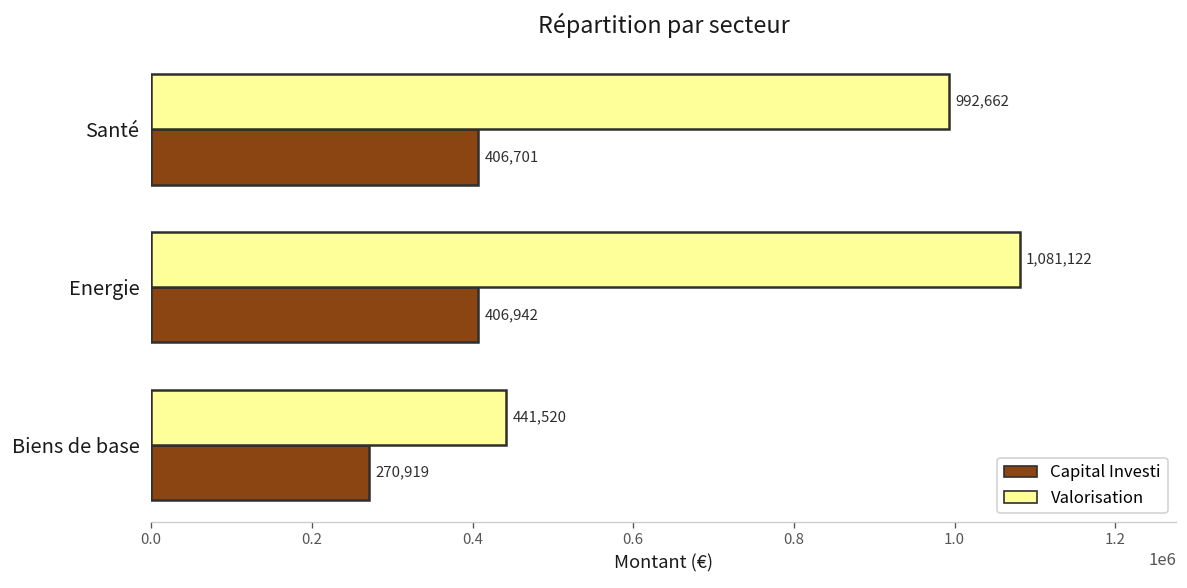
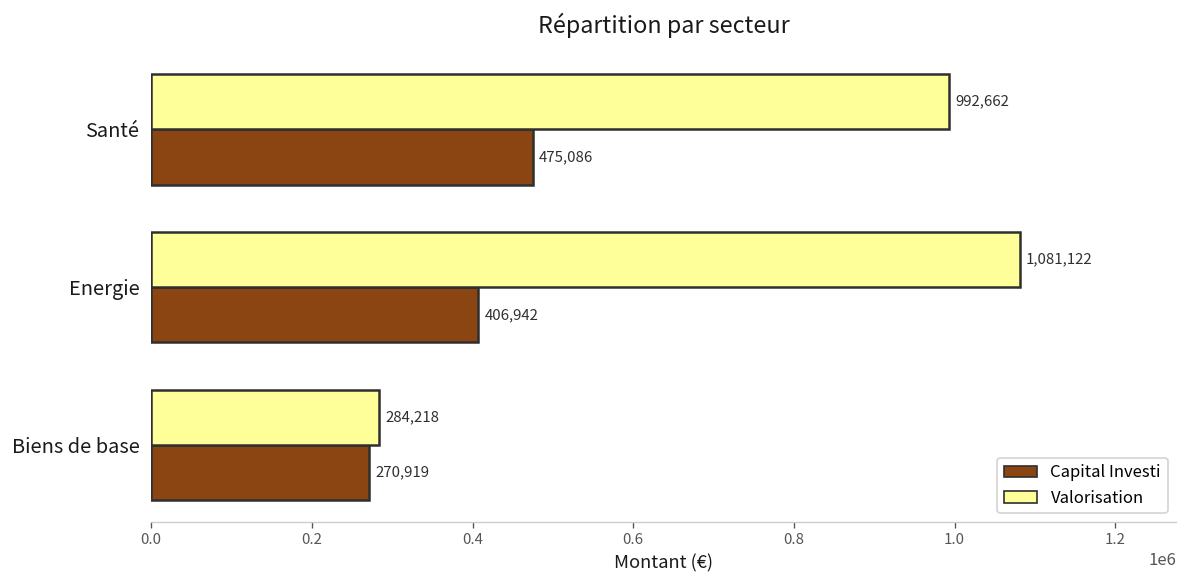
Capital Investi, Santé: 406,701 -> 475,086
Valorisation, Biens de base: 441,520 -> 284,218
